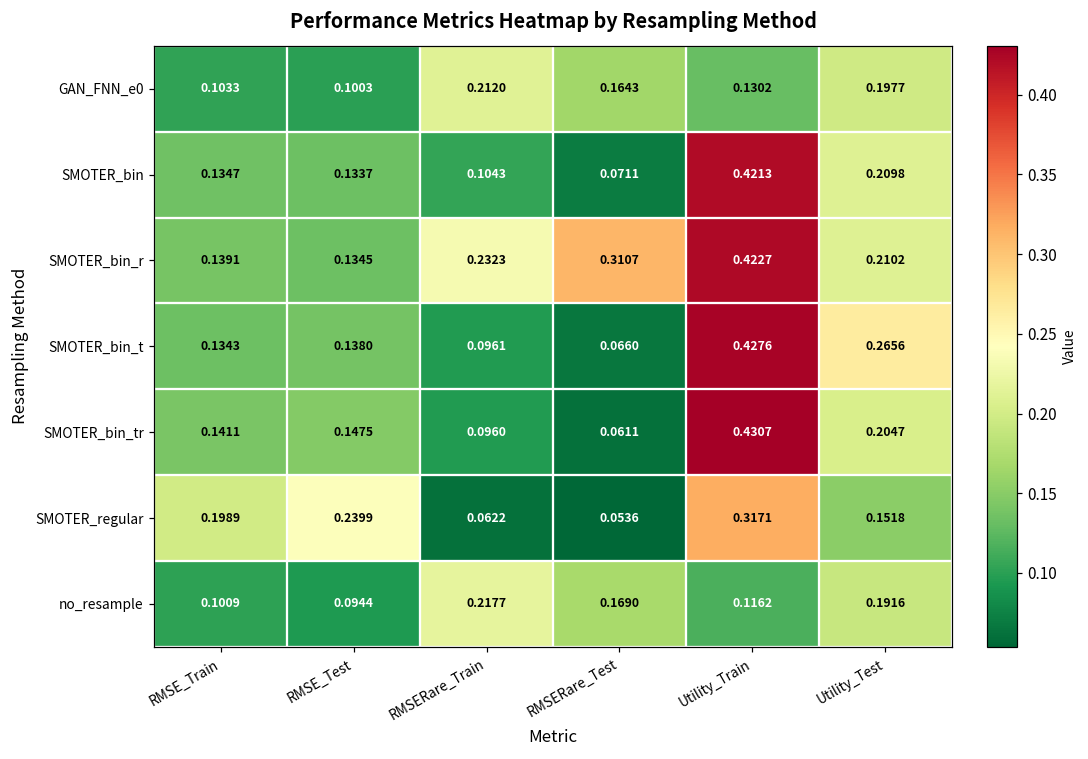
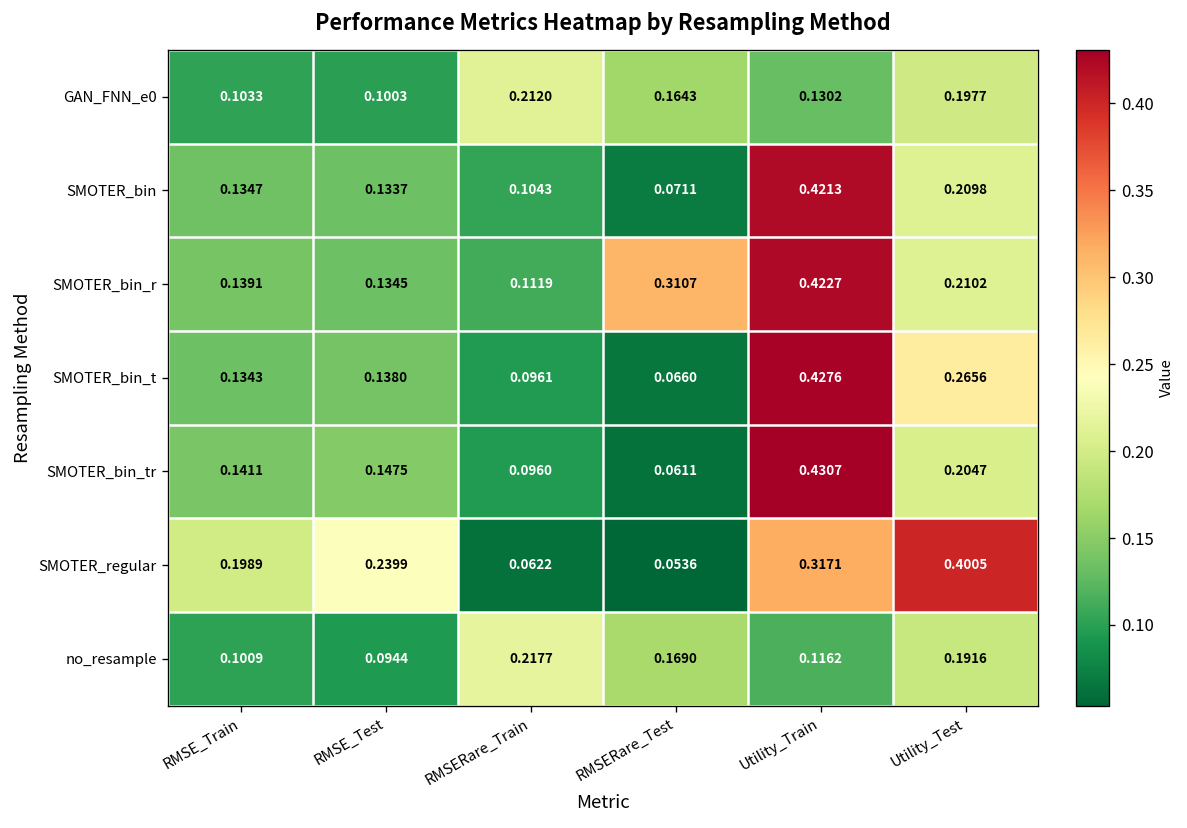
SMOTER_bin_r, RMSERare_Train: 0.2323 -> 0.1119
SMOTER_regular, Utility_Test: 0.1518 -> 0.4005
